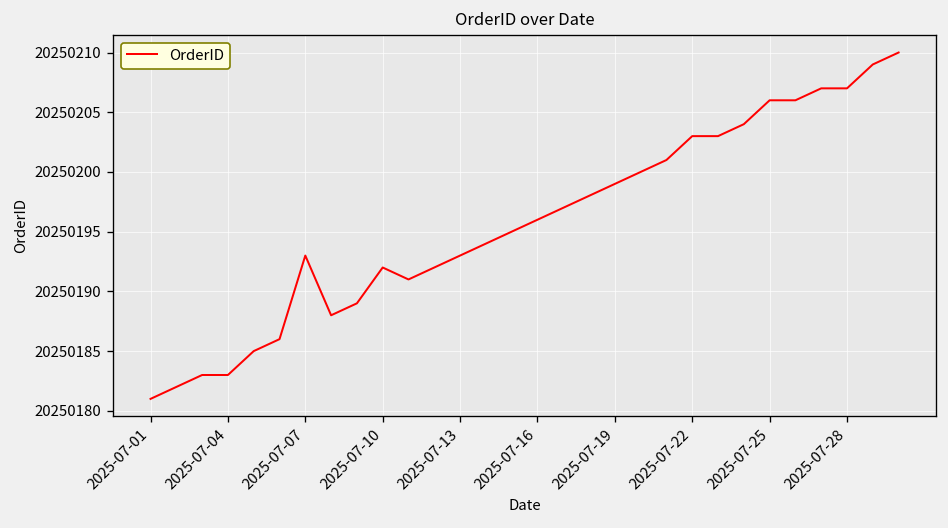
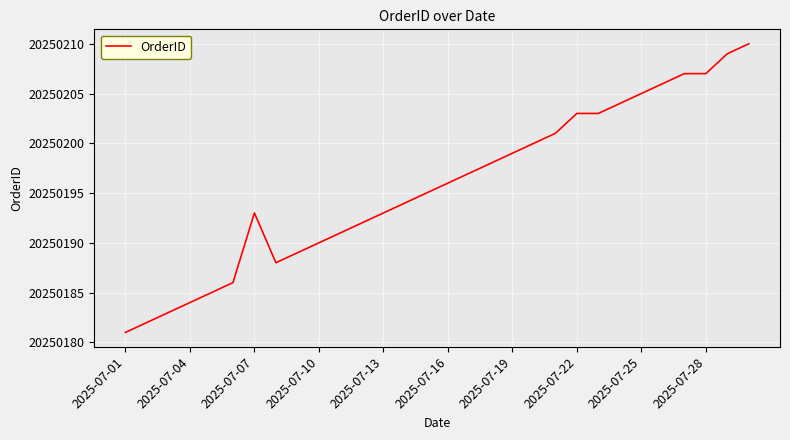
2025-07-04: 20250183 -> 20250184
2025-07-10: 20250192 -> 20250190
2025-07-25: 20250206 -> 20250205
